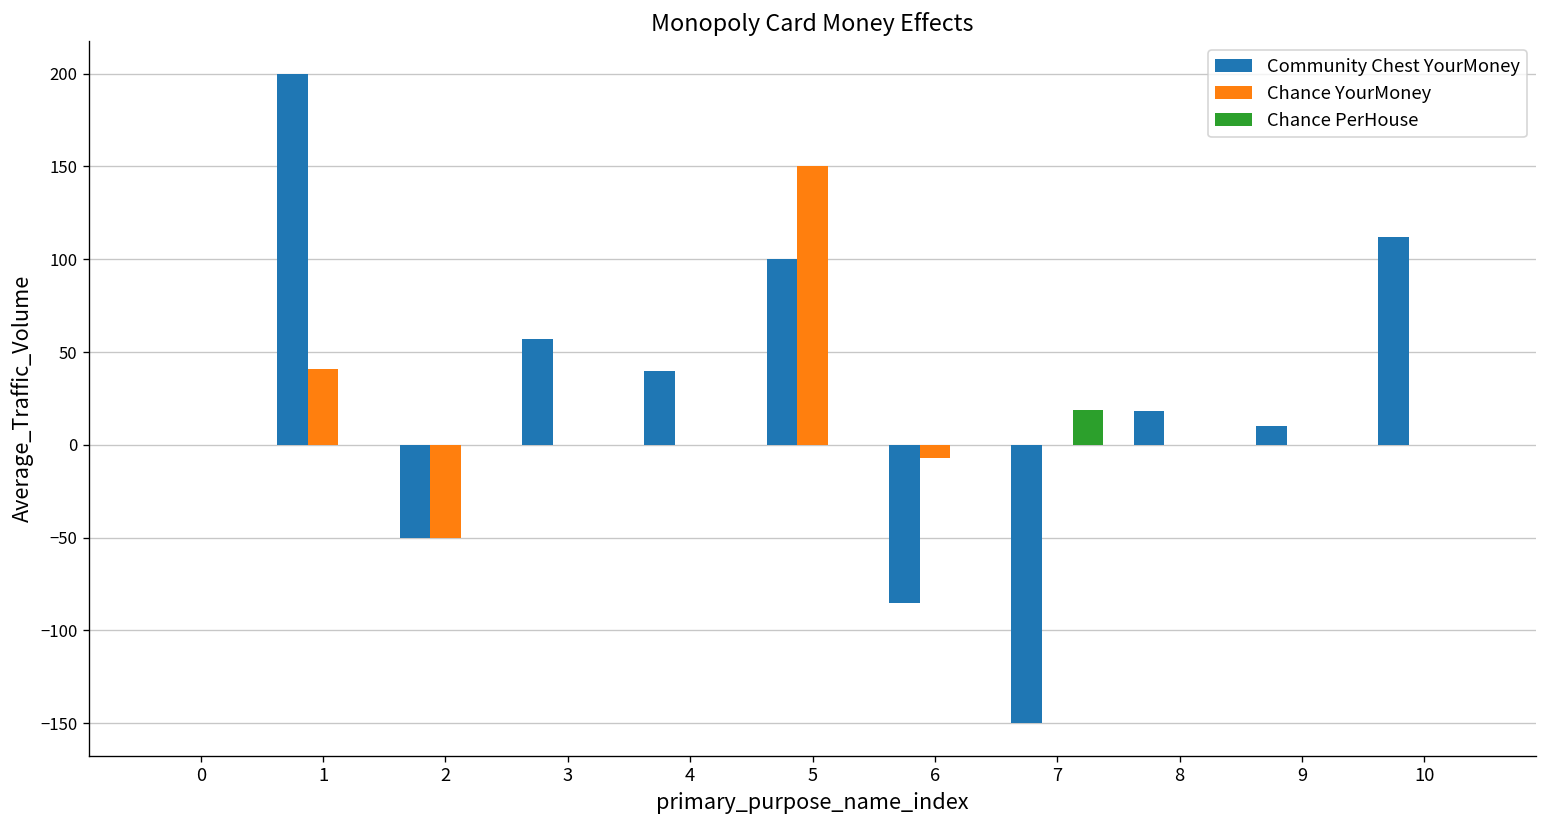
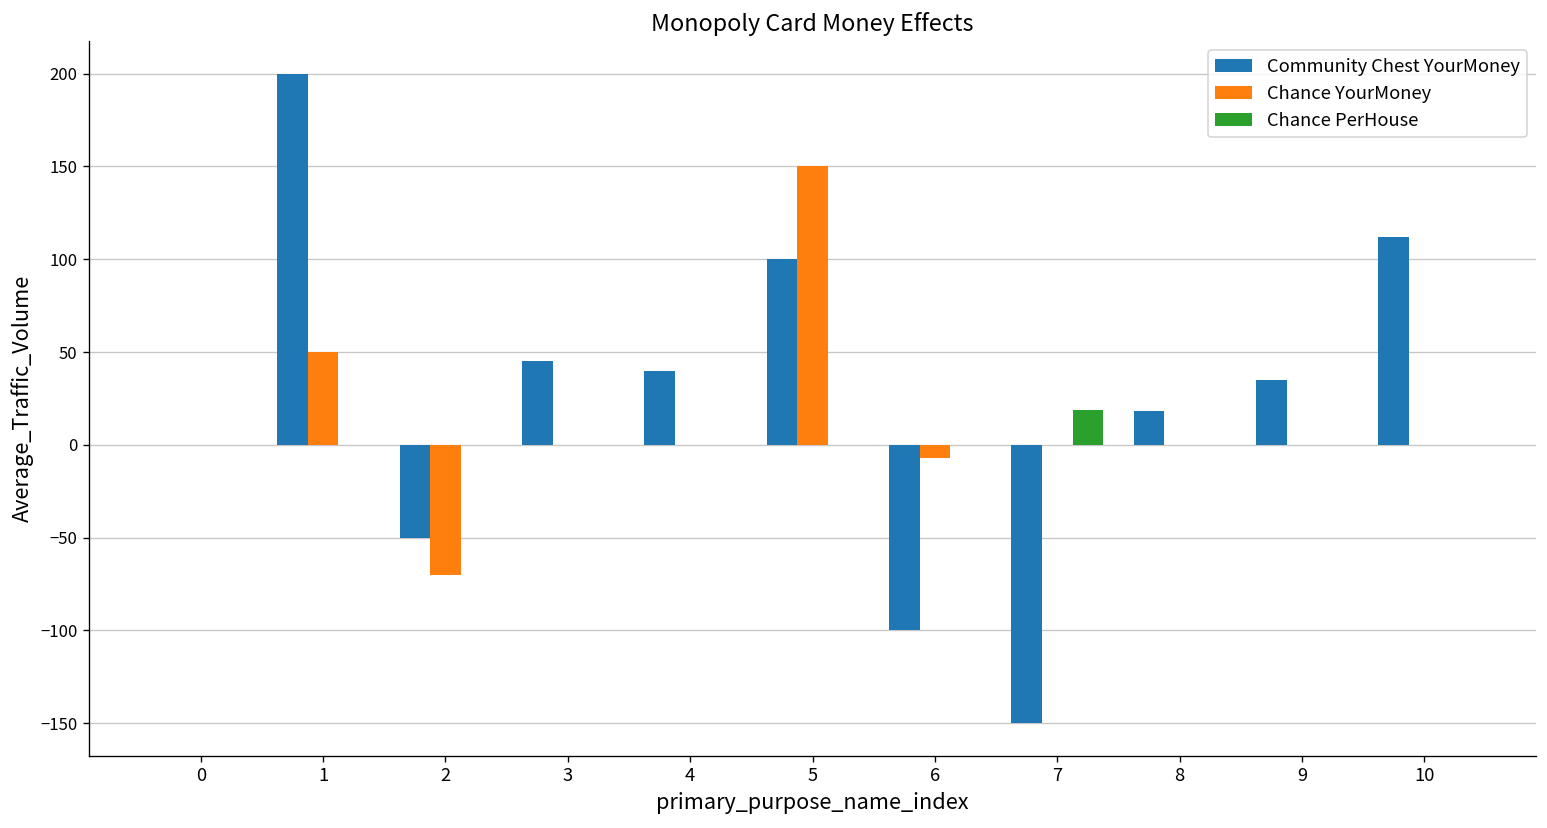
Chance YourMoney, 1: 41 -> 50
Chance YourMoney, 2: -50 -> -70
Community Chest YourMoney, 3: 57 -> 45
Community Chest YourMoney, 6: -85 -> -100
Community Chest YourMoney, 9: 10 -> 35
